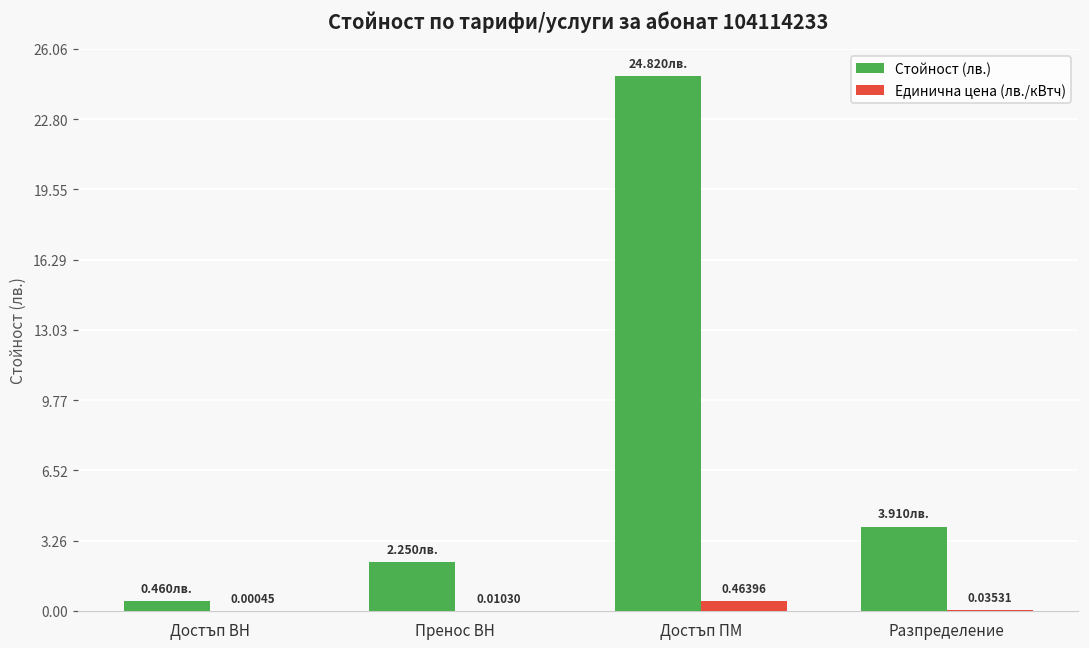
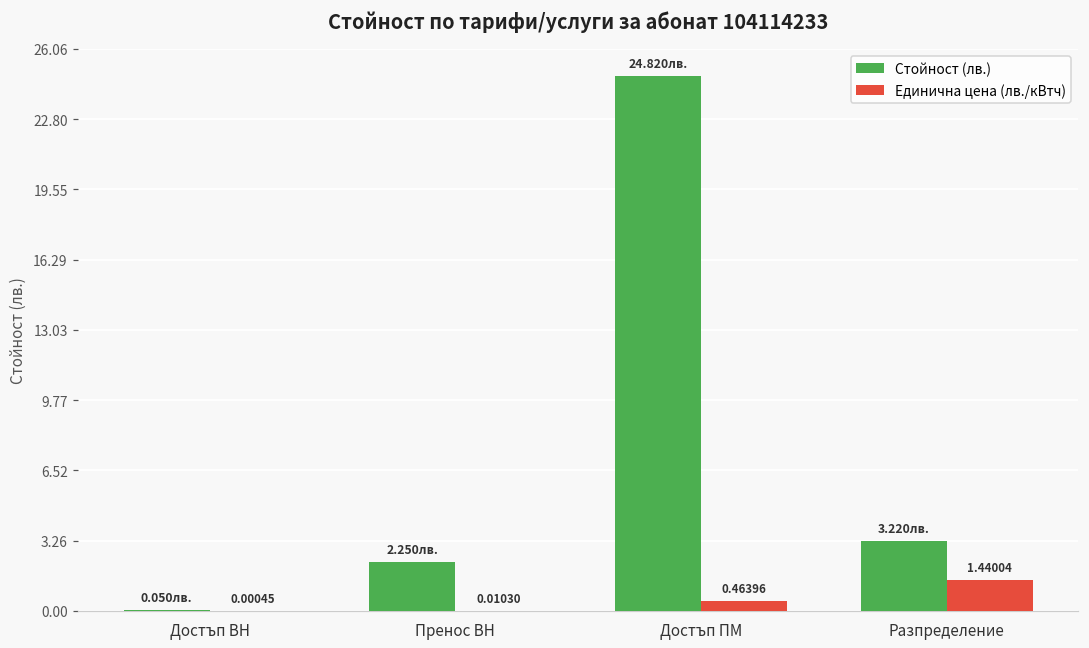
Стойност (лв.), Достъп ВН: 0.460 -> 0.050
Стойност (лв.), Разпределение: 3.910 -> 3.220
Единична цена (лв./кВтч), Разпределение: 0.03531 -> 1.44004
